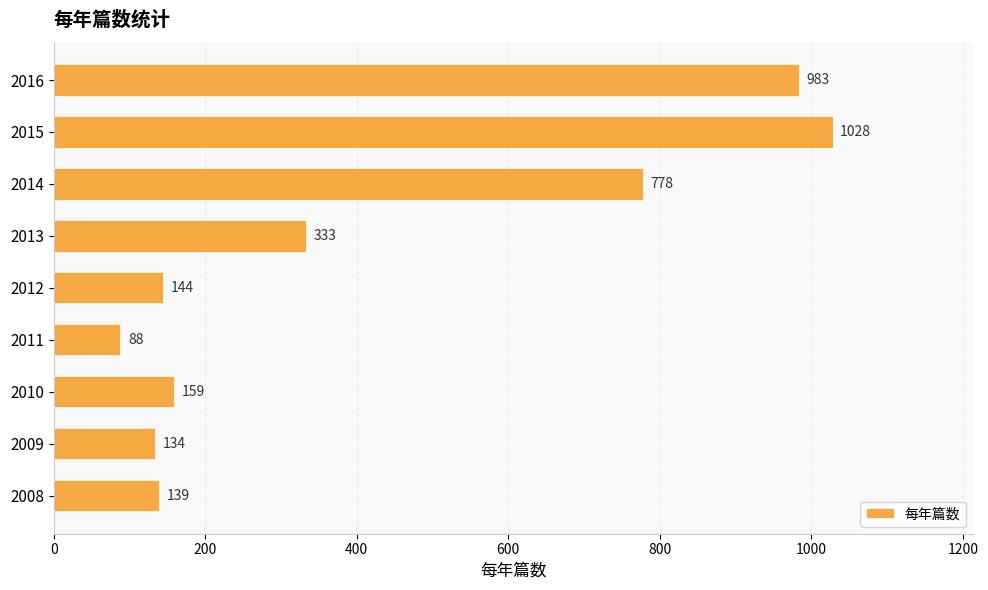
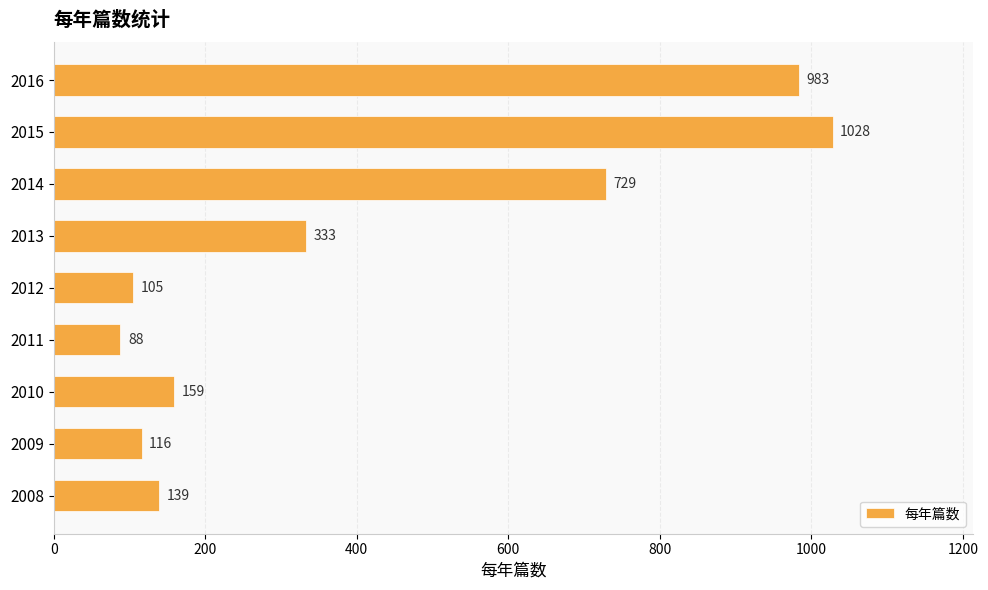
2014: 778 -> 729
2012: 144 -> 105
2009: 134 -> 116
